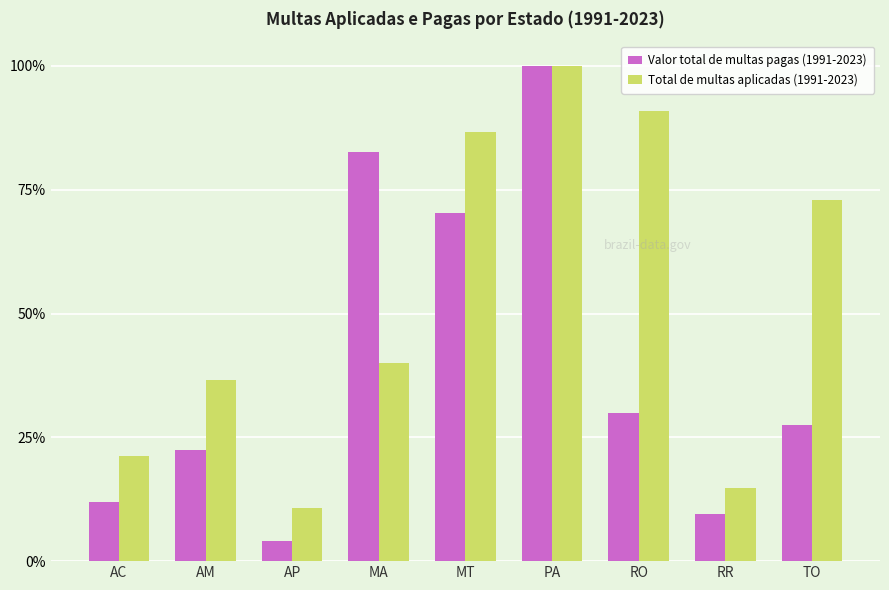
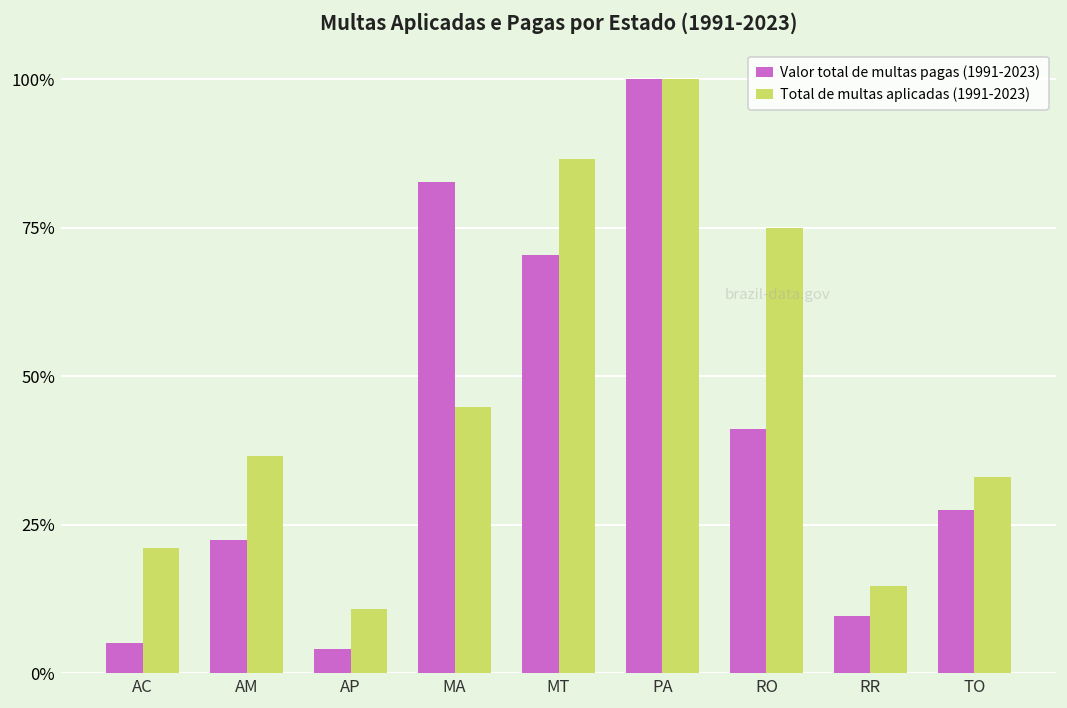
Valor total de multas pagas (1991-2023), AC: 12% -> 5%
Total de multas aplicadas (1991-2023), MA: 40% -> 45%
Valor total de multas pagas (1991-2023), RO: 30% -> 41%
Total de multas aplicadas (1991-2023), RO: 91% -> 75%
Total de multas aplicadas (1991-2023), TO: 73% -> 33%
